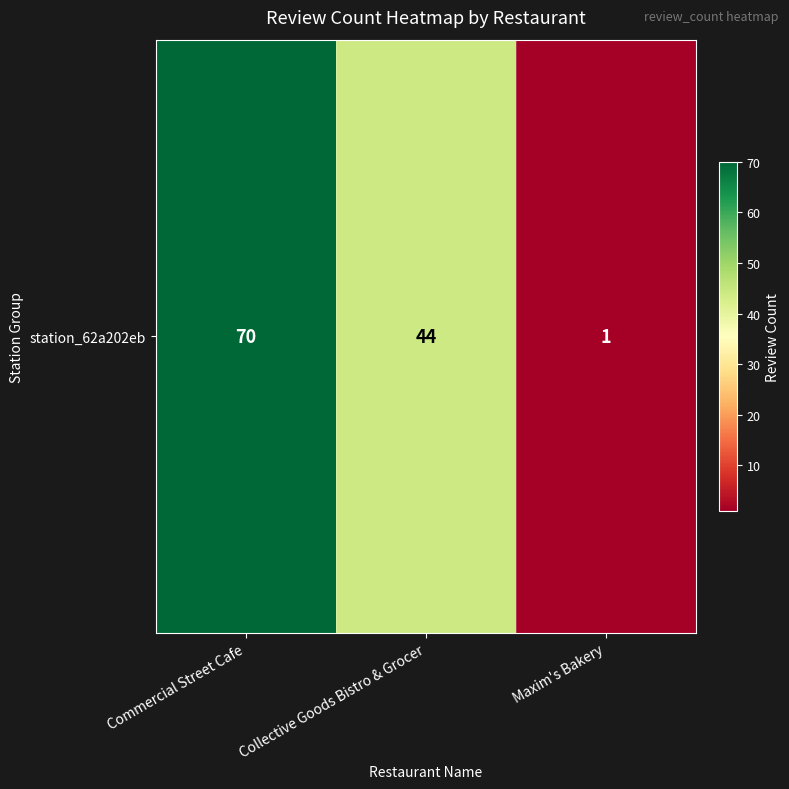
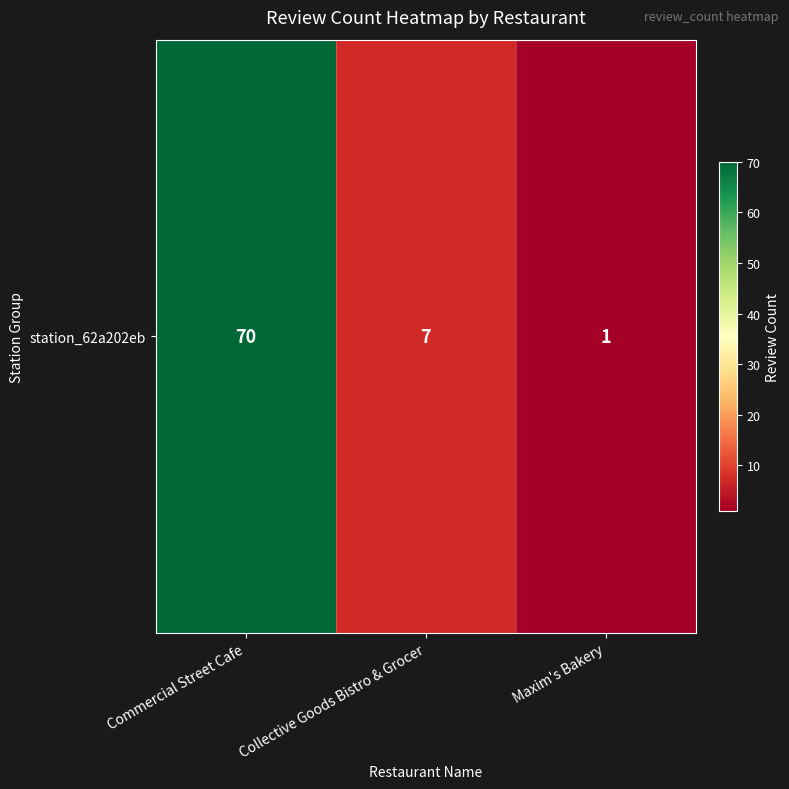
station_62a202eb, Collective Goods Bistro & Grocer: 44 -> 7
